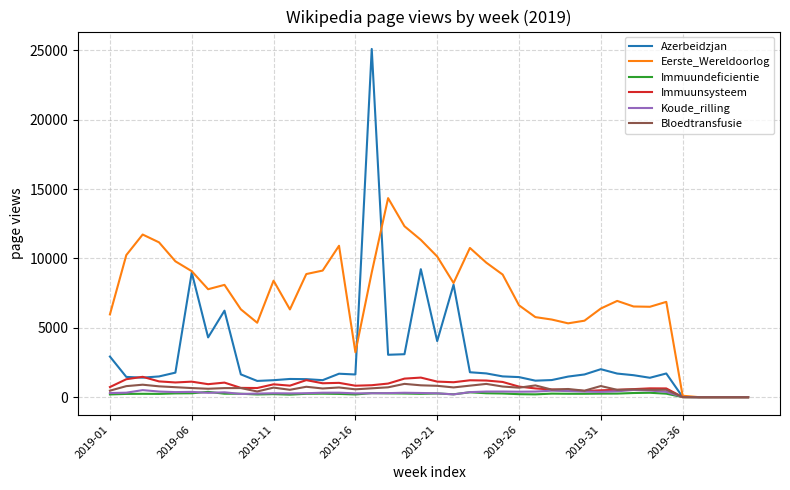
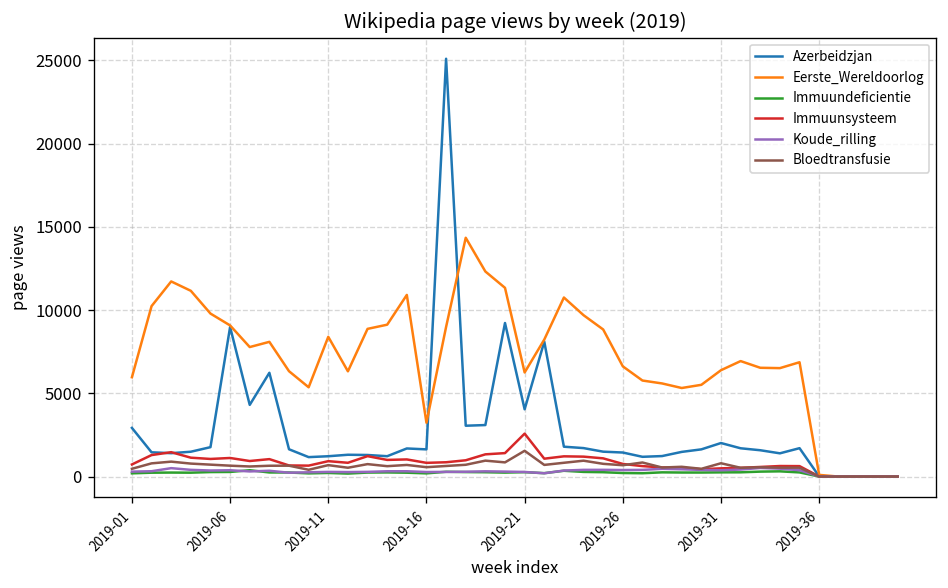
Eerste_Wereldoorlog, 2019-21: 10100 -> 6300
Immuunsysteem, 2019-21: 1100 -> 2600
Bloedtransfusie, 2019-21: 800 -> 1500
